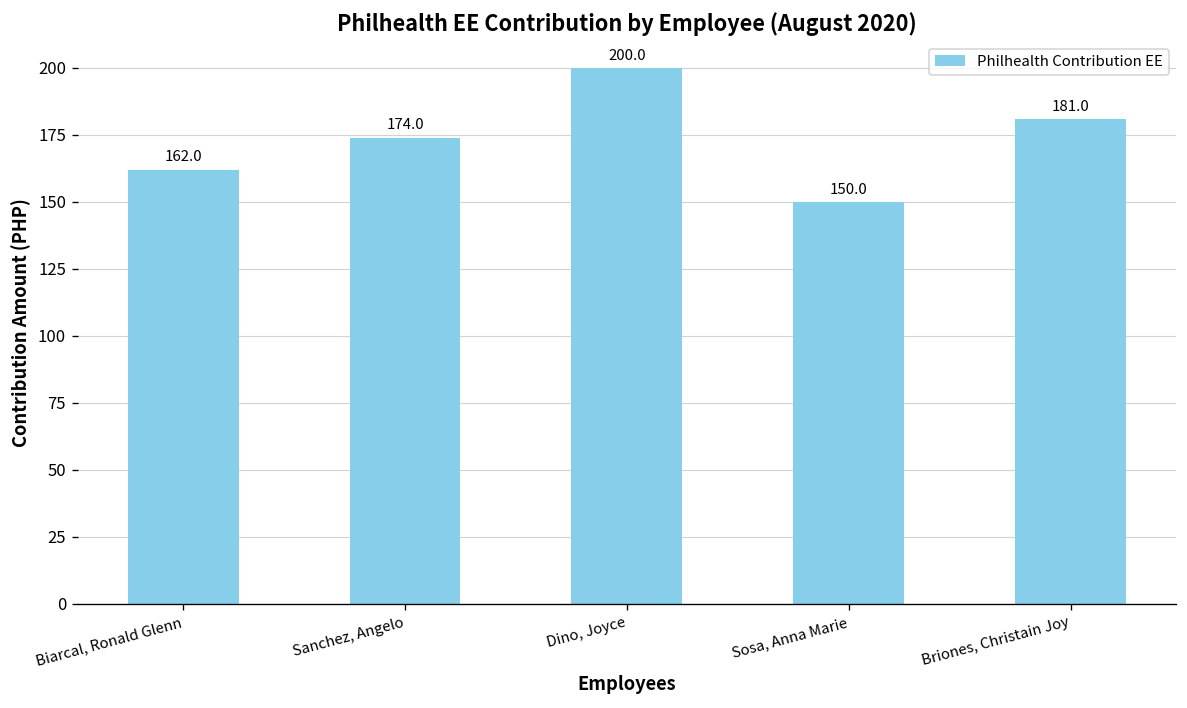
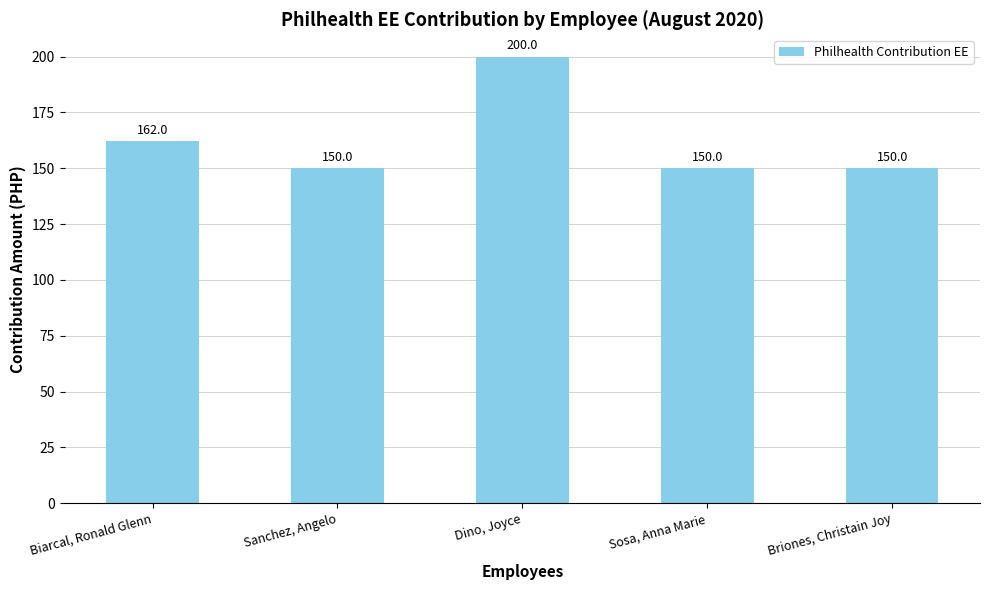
Sanchez, Angelo: 174.0 -> 150.0
Briones, Christain Joy: 181.0 -> 150.0
